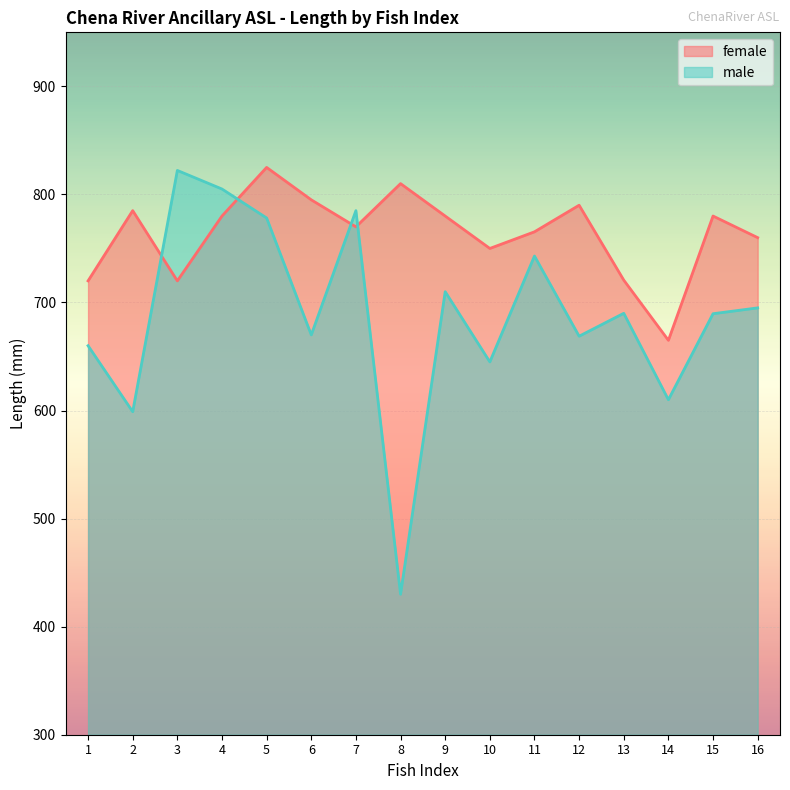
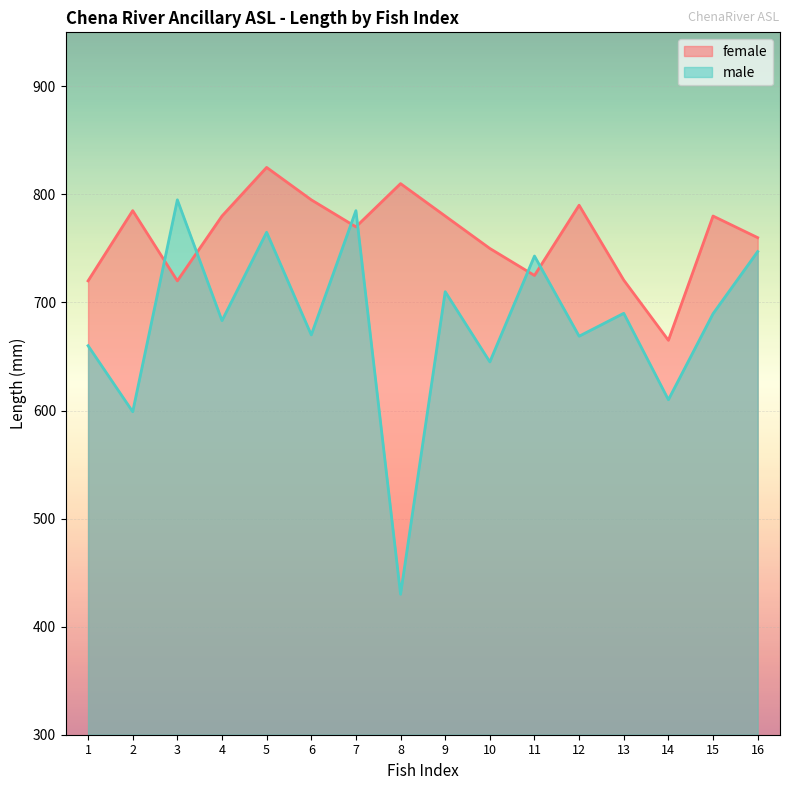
male, 3: 822 -> 795
male, 4: 805 -> 683
male, 5: 778 -> 765
female, 11: 765 -> 725
male, 16: 695 -> 747
